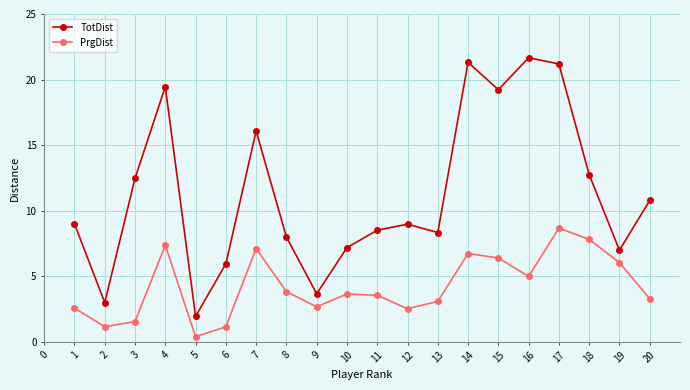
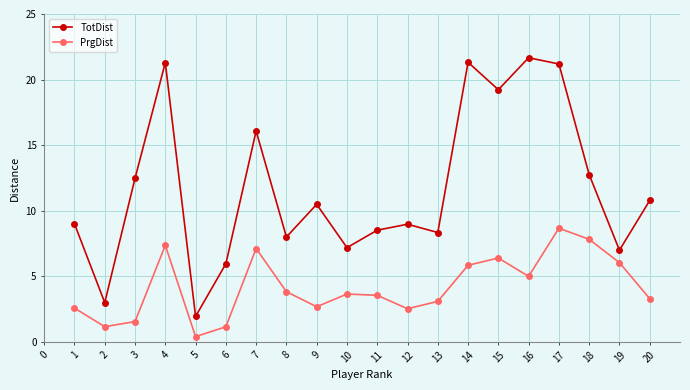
TotDist, 4: 19.5 -> 21.3
TotDist, 9: 3.7 -> 10.5
PrgDist, 14: 6.7 -> 5.8
